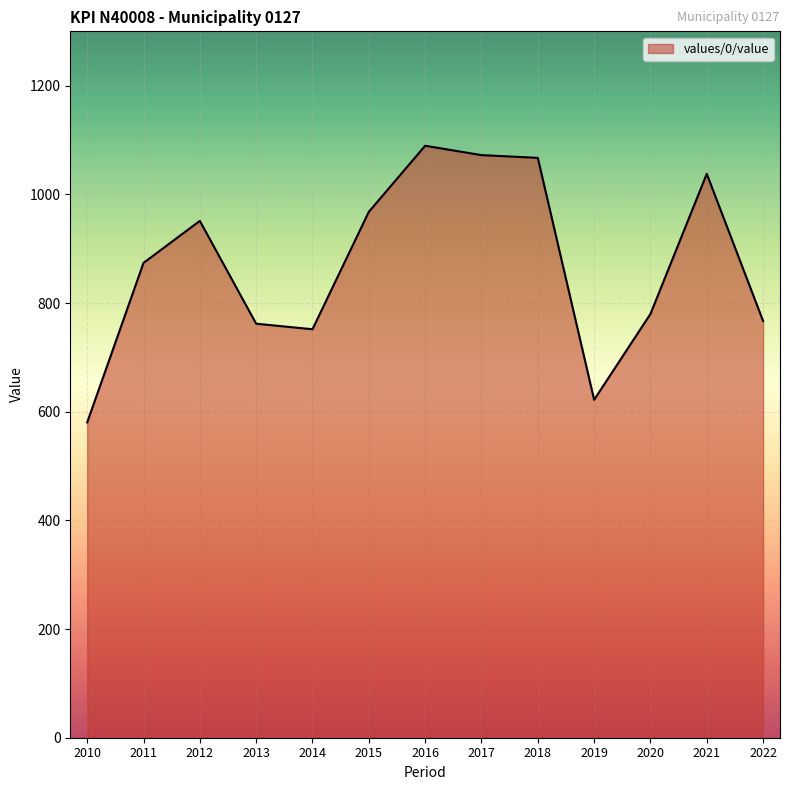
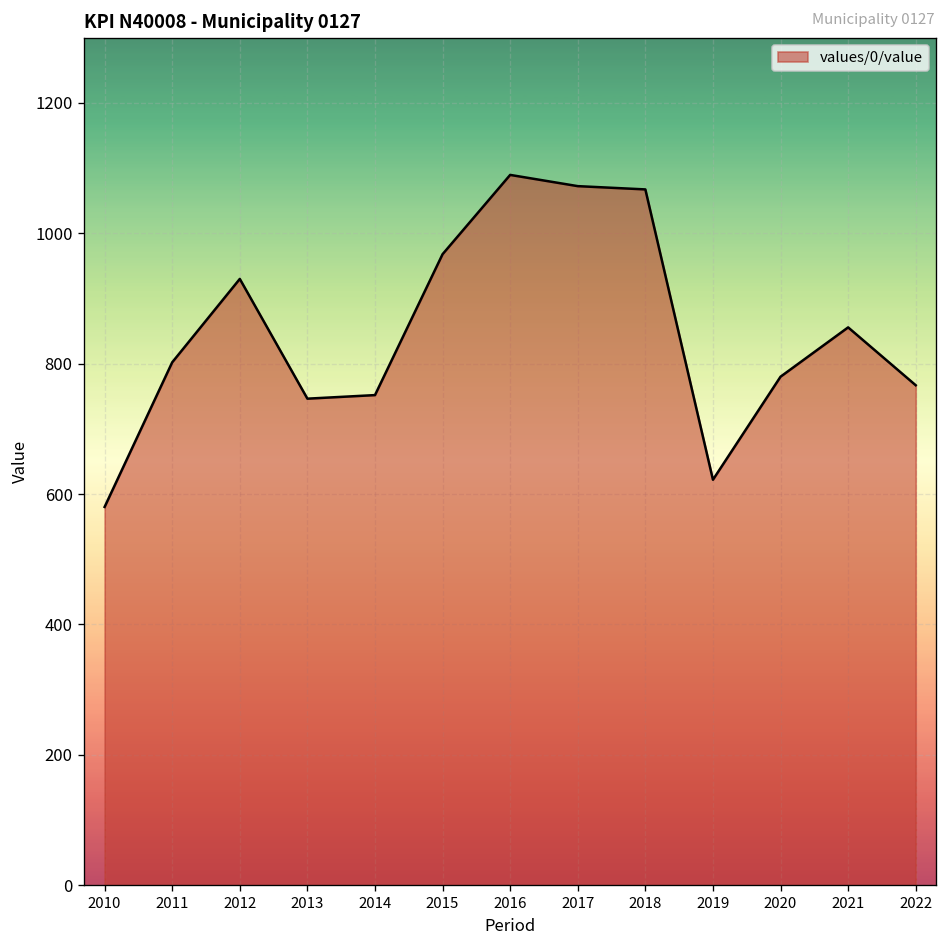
2011: 870 -> 800
2012: 950 -> 930
2013: 760 -> 750
2021: 1040 -> 860
